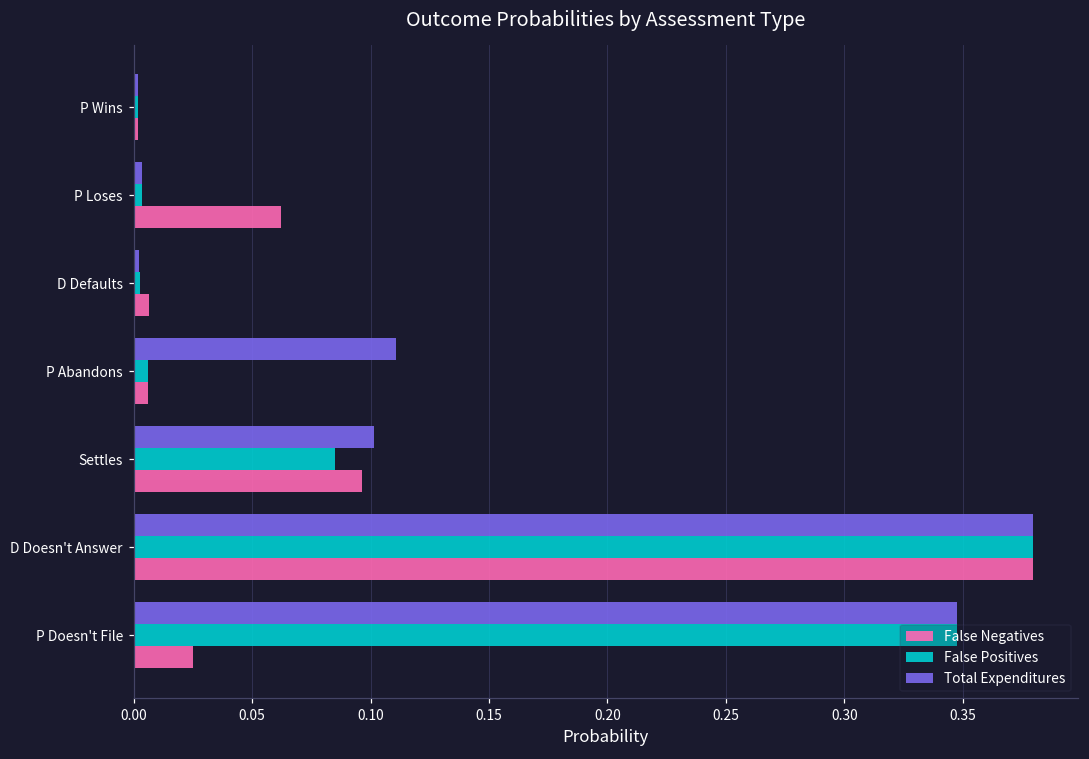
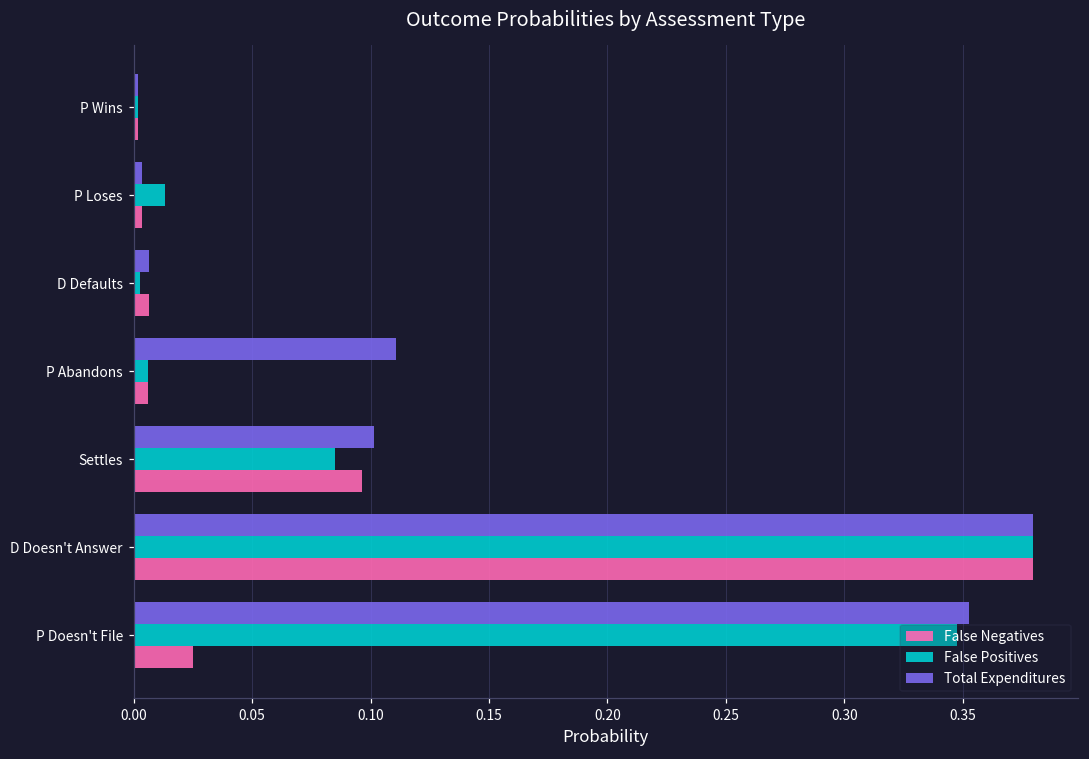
False Positives, P Loses: 0.003 -> 0.013
False Negatives, P Loses: 0.062 -> 0.003
Total Expenditures, D Defaults: 0.002 -> 0.007
Total Expenditures, P Doesn't File: 0.347 -> 0.352
